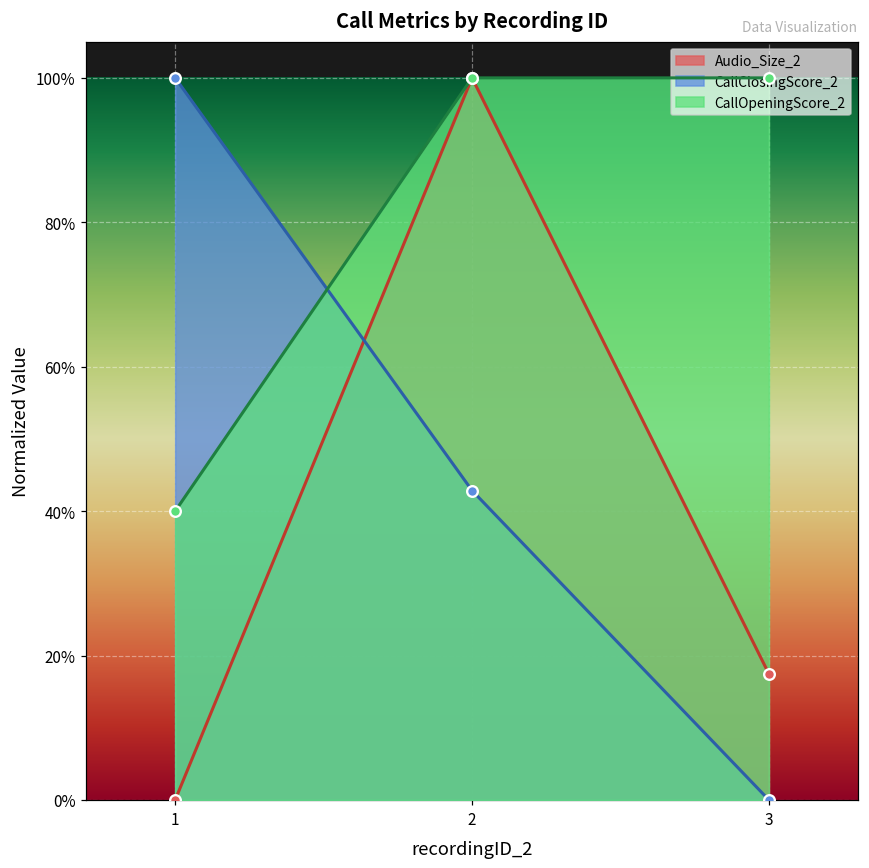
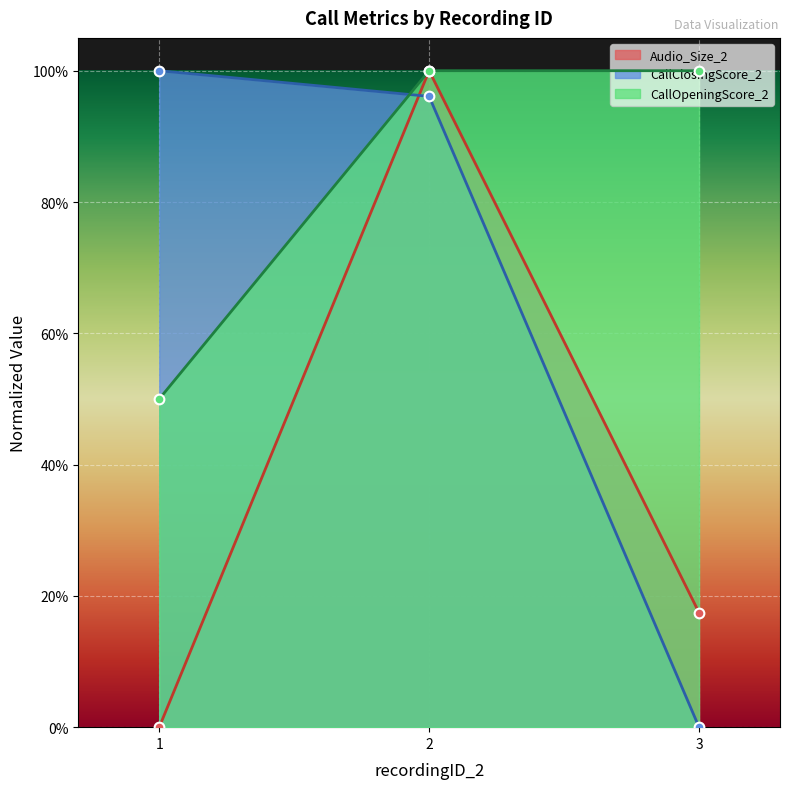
CallOpeningScore_2, 1: 40% -> 50%
CallClosingScore_2, 2: 43% -> 96%
